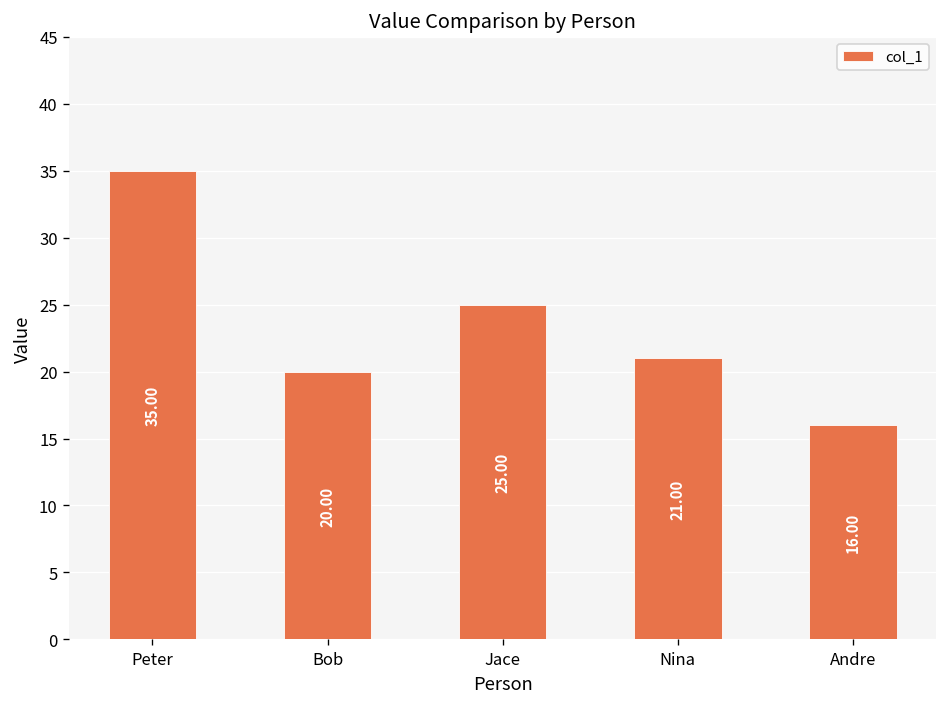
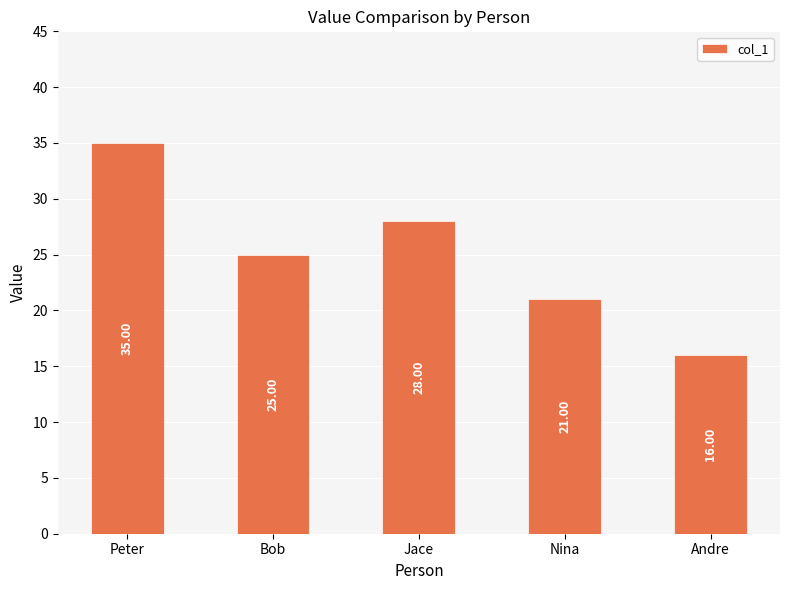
Bob: 20.00 -> 25.00
Jace: 25.00 -> 28.00
